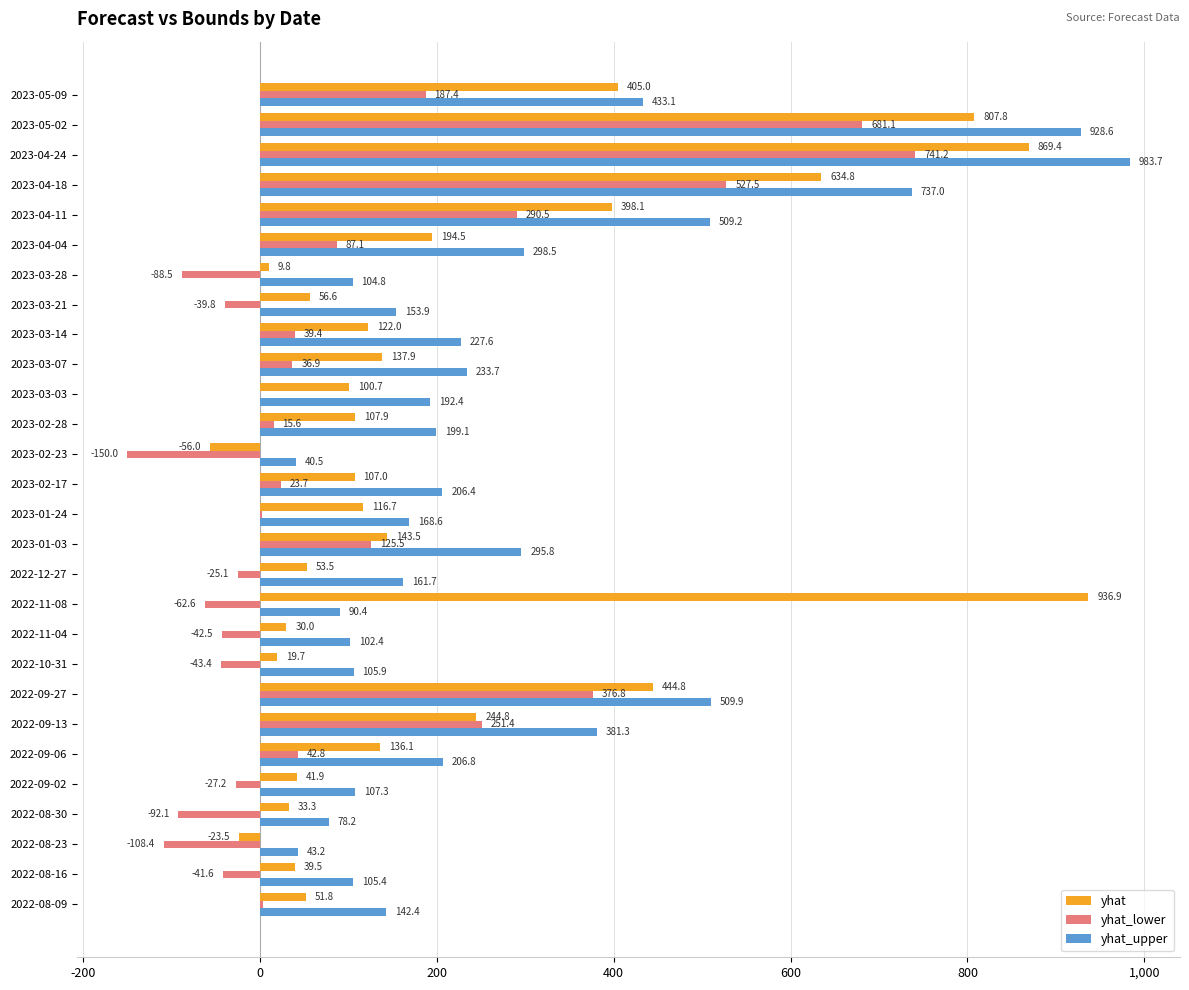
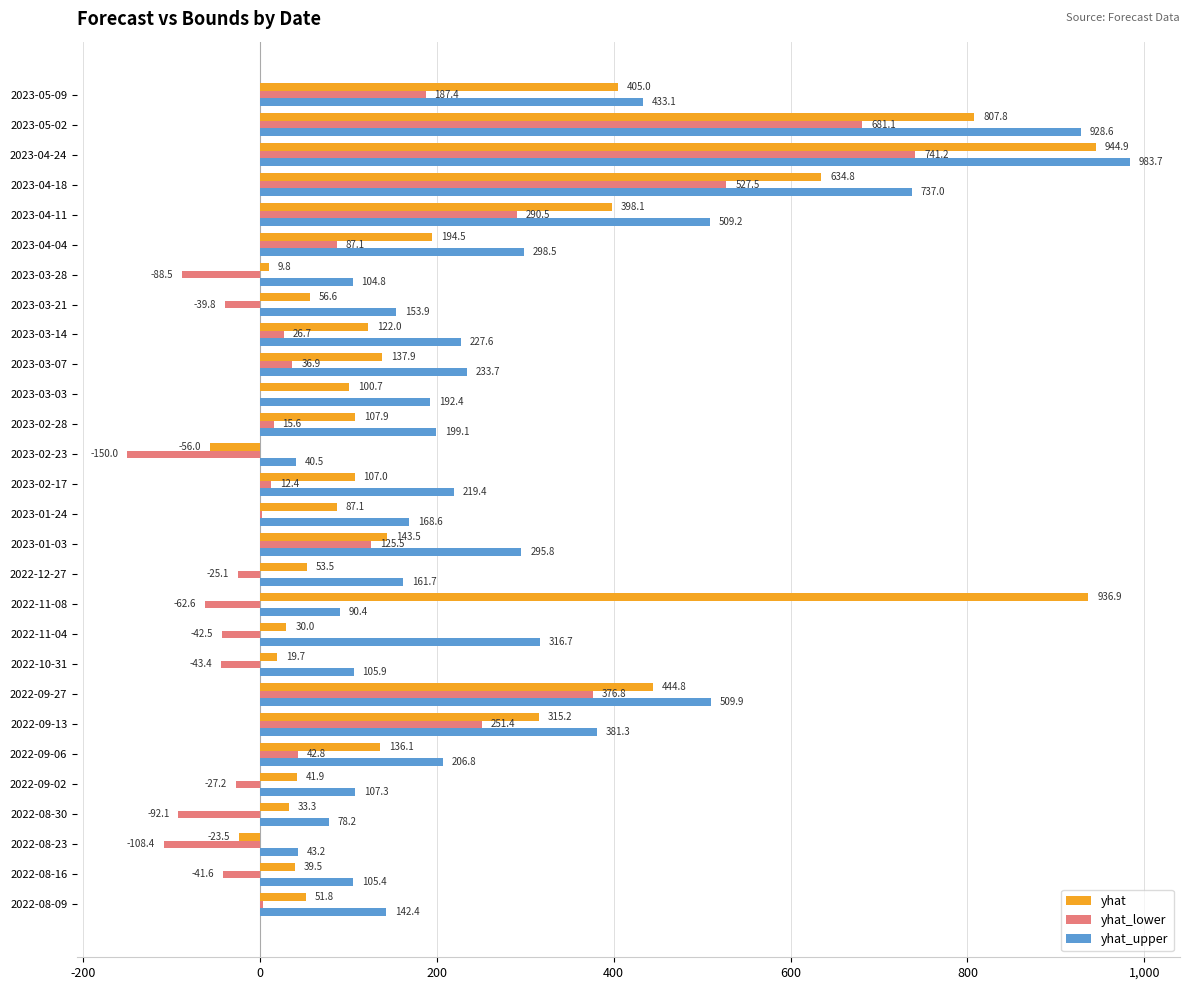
yhat, 2023-04-24: 869.4 -> 944.9
yhat_lower, 2023-03-14: 39.4 -> 26.7
yhat_lower, 2023-02-17: 23.7 -> 12.4
yhat_upper, 2023-02-17: 206.4 -> 219.4
yhat, 2023-01-24: 116.7 -> 87.1
yhat_upper, 2022-11-04: 102.4 -> 316.7
yhat, 2022-09-13: 244.8 -> 315.2
